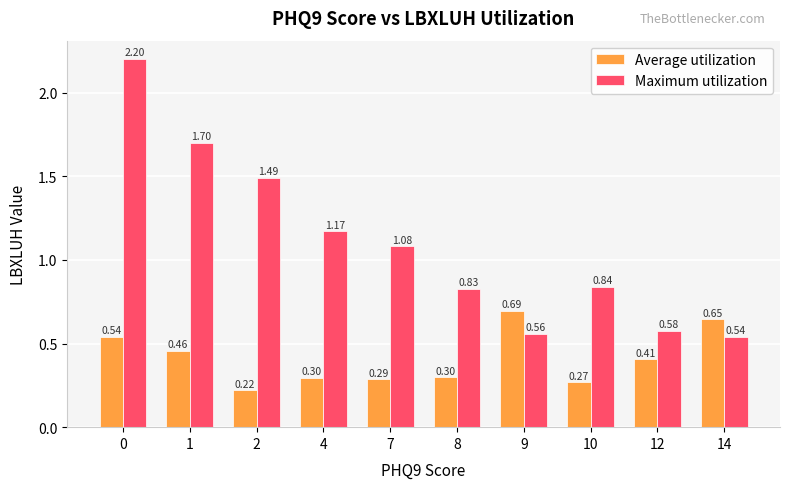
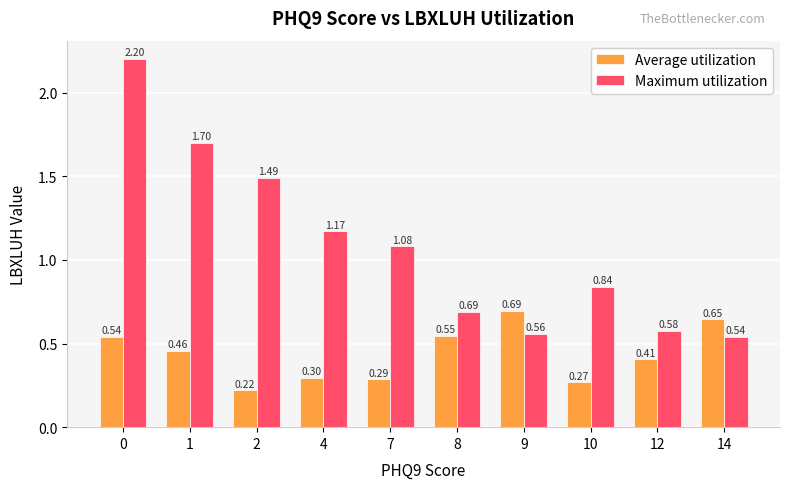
Average utilization, 8: 0.30 -> 0.55
Maximum utilization, 8: 0.83 -> 0.69
